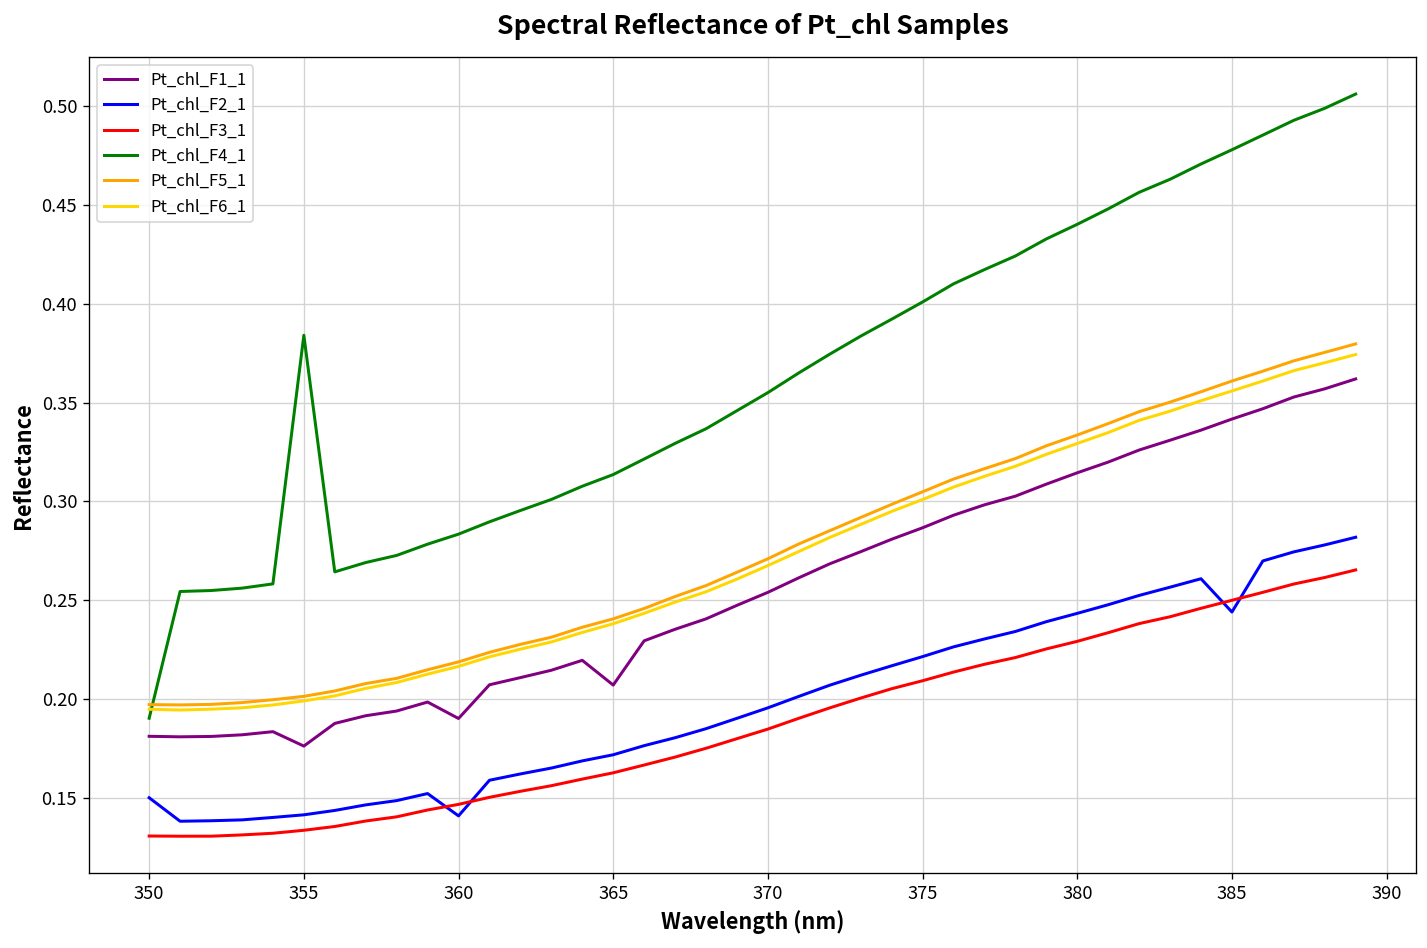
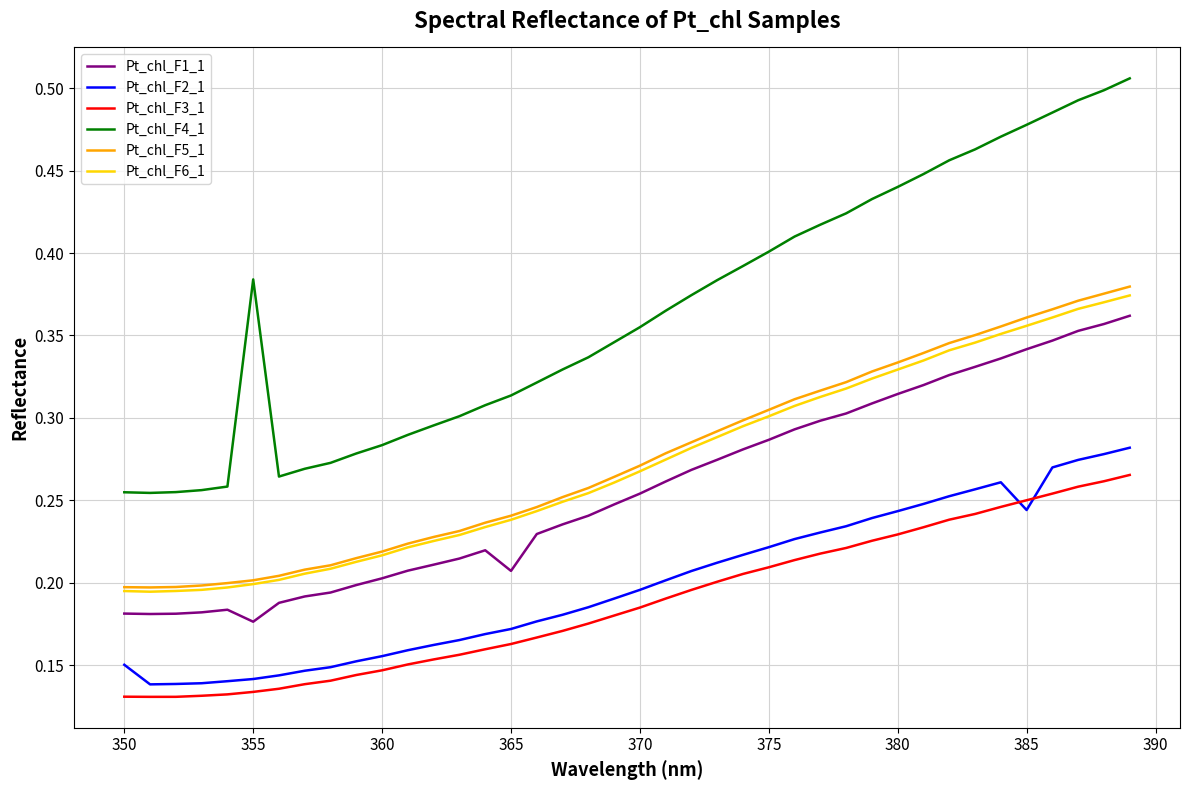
Pt_chl_F4_1, 350: 0.190 -> 0.255
Pt_chl_F1_1, 360: 0.190 -> 0.203
Pt_chl_F2_1, 360: 0.141 -> 0.155
